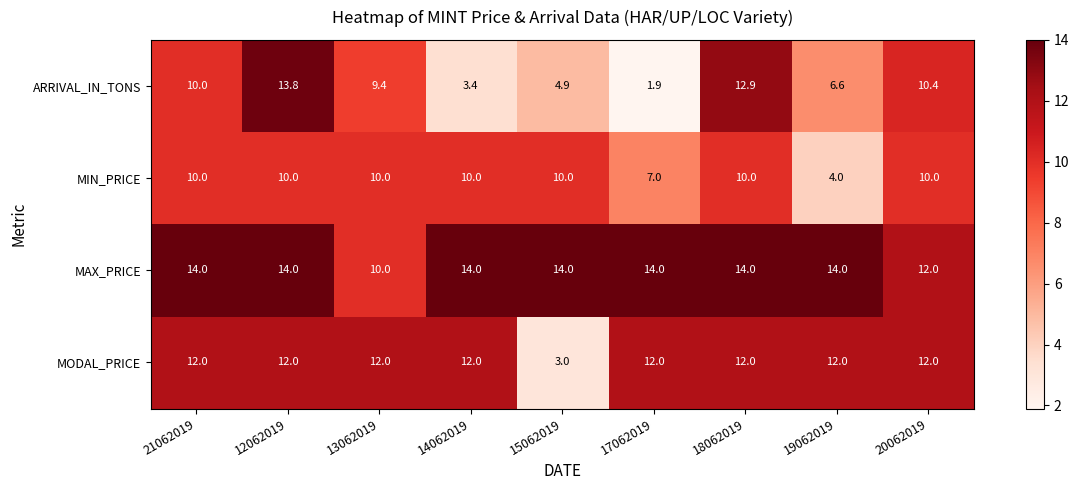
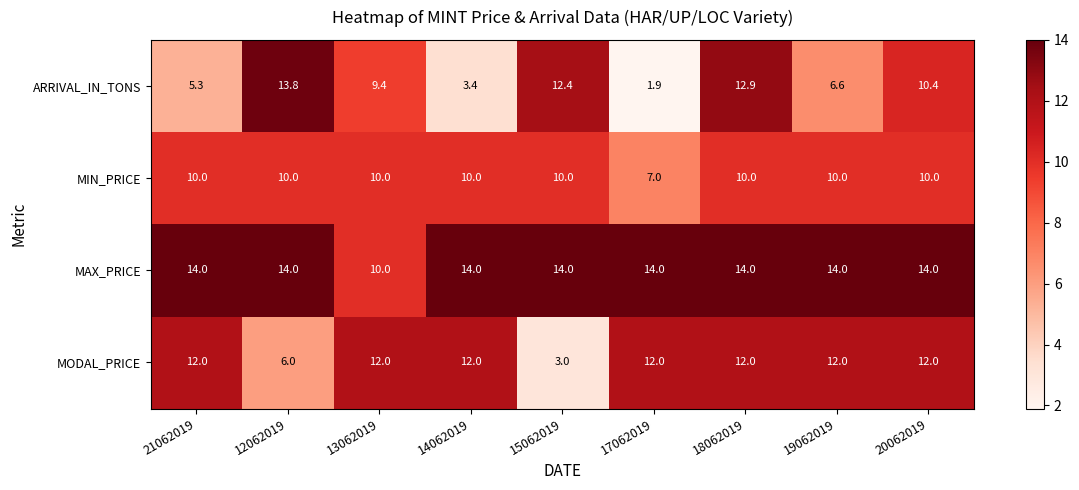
ARRIVAL_IN_TONS, 21062019: 10.0 -> 5.3
ARRIVAL_IN_TONS, 15062019: 4.9 -> 12.4
MIN_PRICE, 19062019: 4.0 -> 10.0
MAX_PRICE, 20062019: 12.0 -> 14.0
MODAL_PRICE, 12062019: 12.0 -> 6.0
